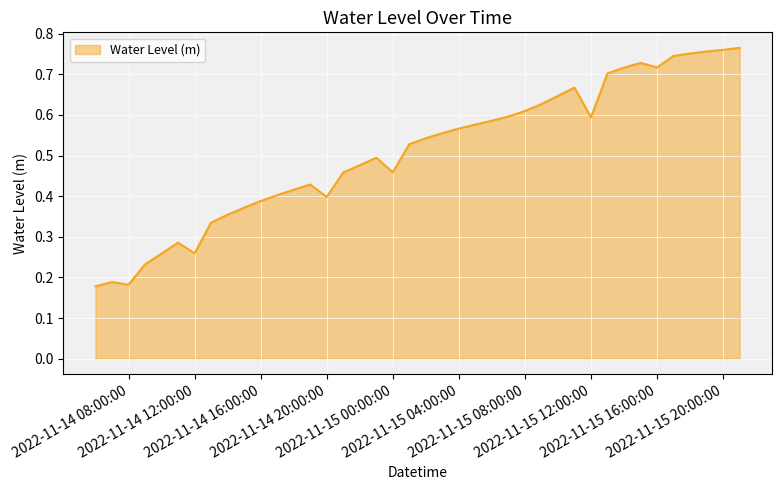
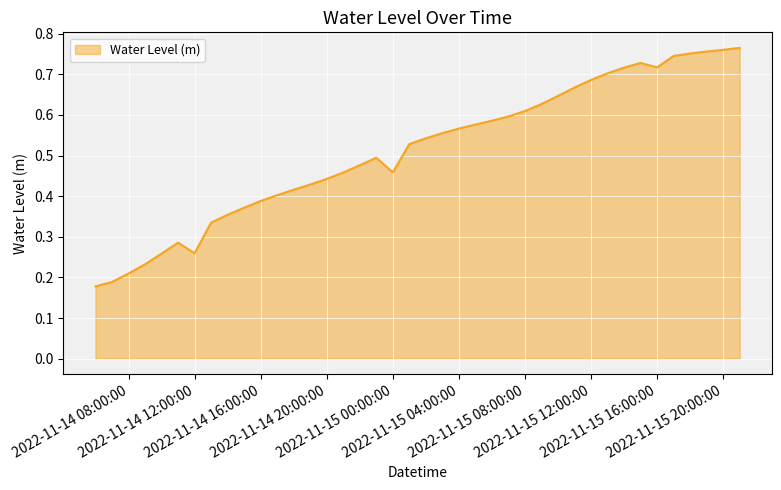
2022-11-14 08:00:00: 0.18 -> 0.21
2022-11-14 20:00:00: 0.40 -> 0.44
2022-11-15 12:00:00: 0.59 -> 0.69
